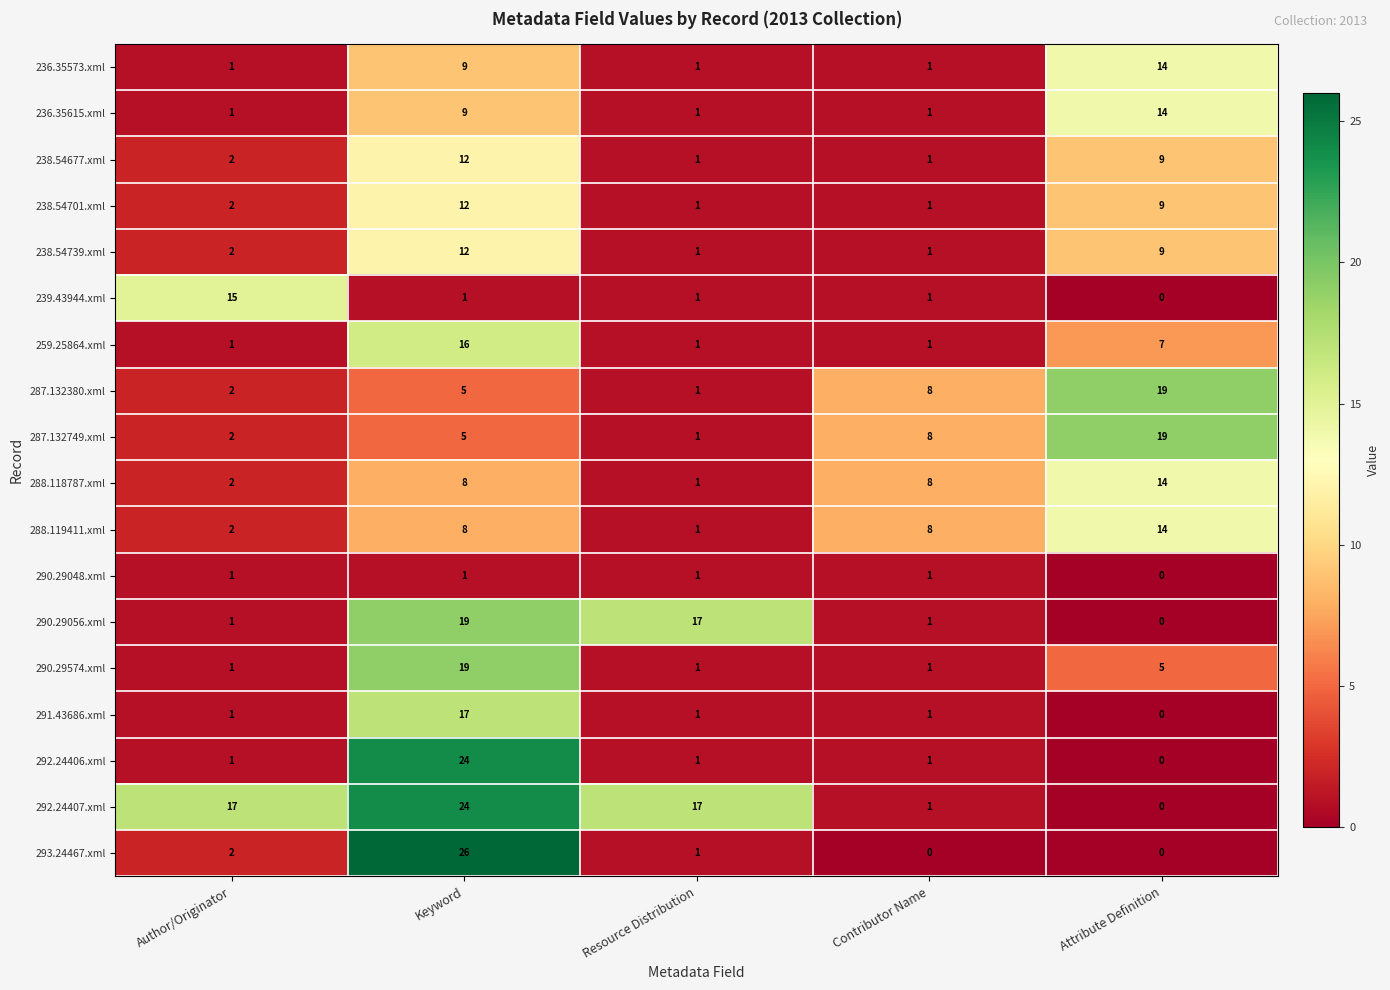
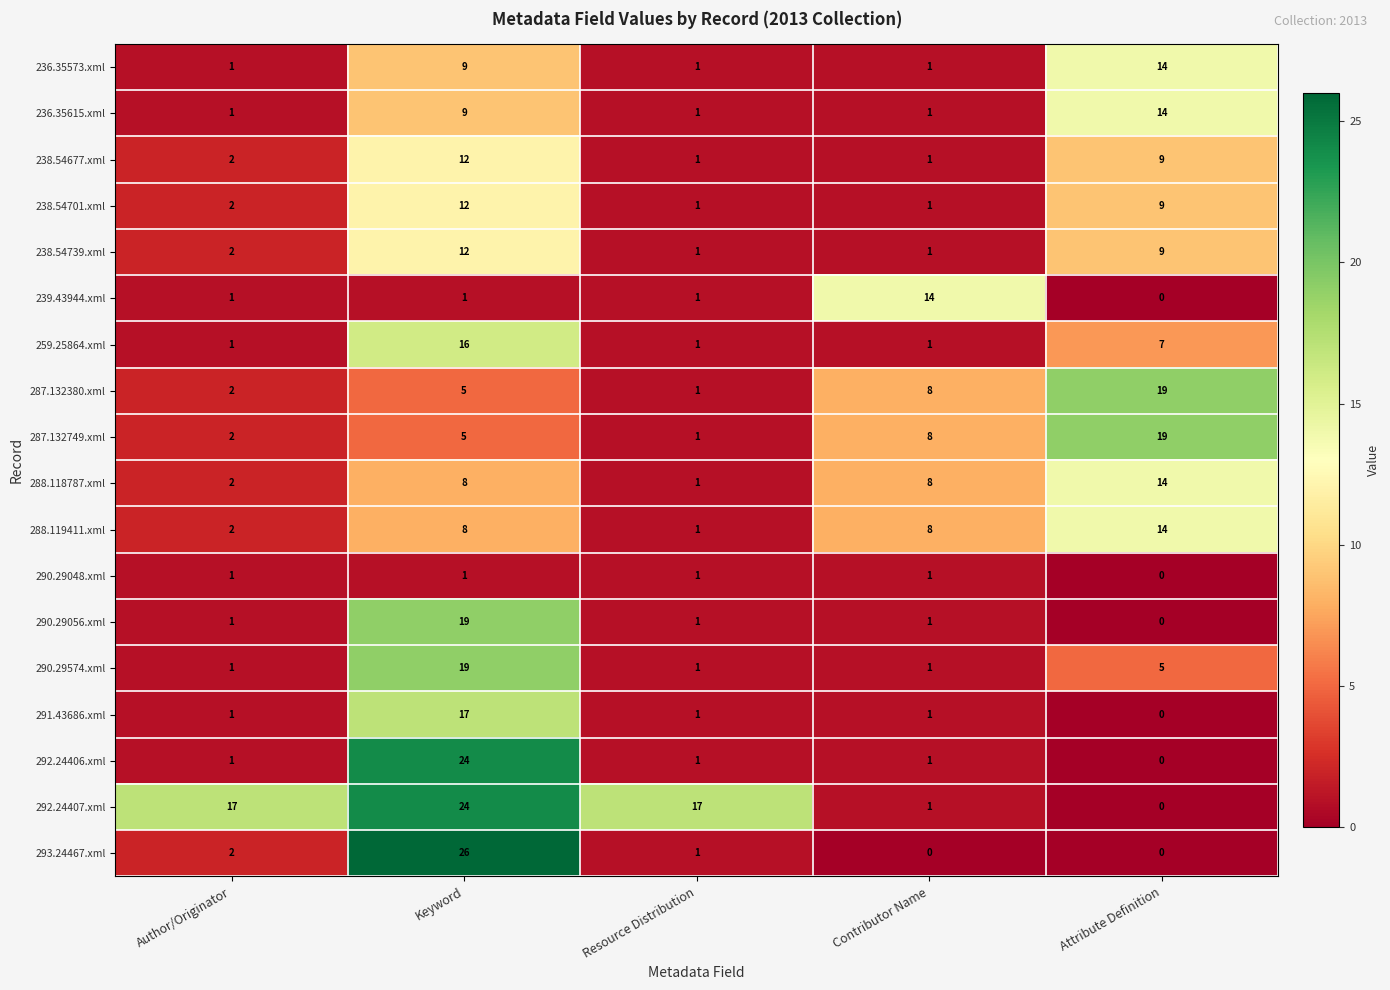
239.43944.xml, Author/Originator: 15 -> 1
239.43944.xml, Contributor Name: 1 -> 14
290.29056.xml, Resource Distribution: 17 -> 1
